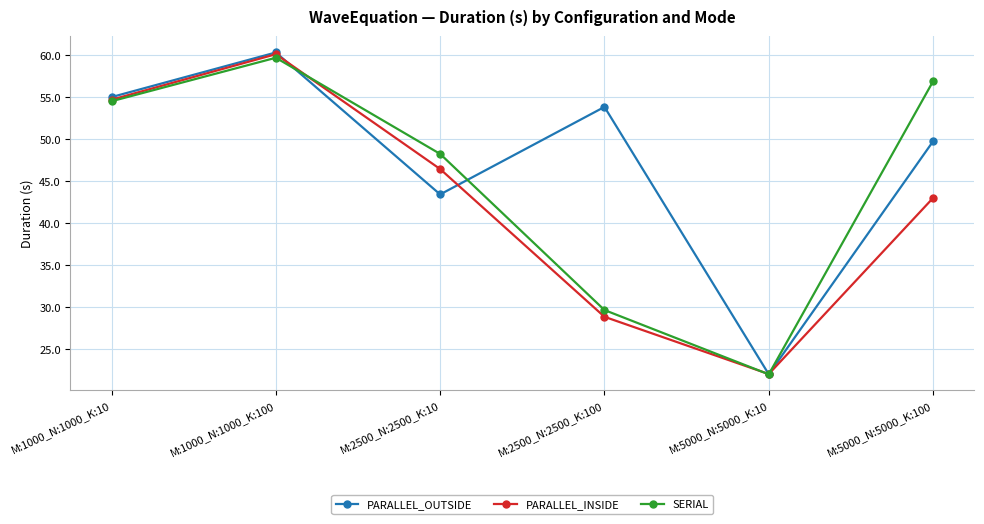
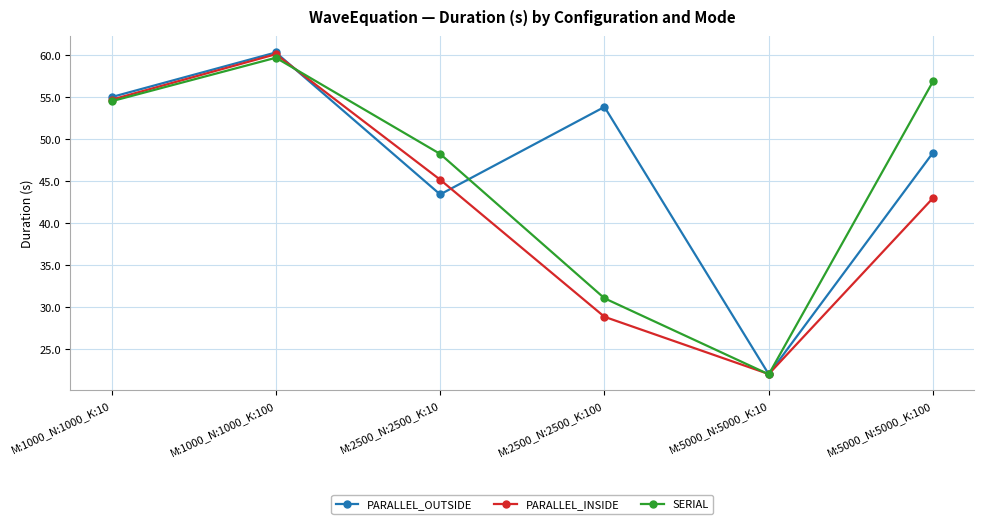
PARALLEL_INSIDE, M:2500_N:2500_K:10: 46 -> 45
SERIAL, M:2500_N:2500_K:100: 30 -> 31
PARALLEL_OUTSIDE, M:5000_N:5000_K:100: 50 -> 48
